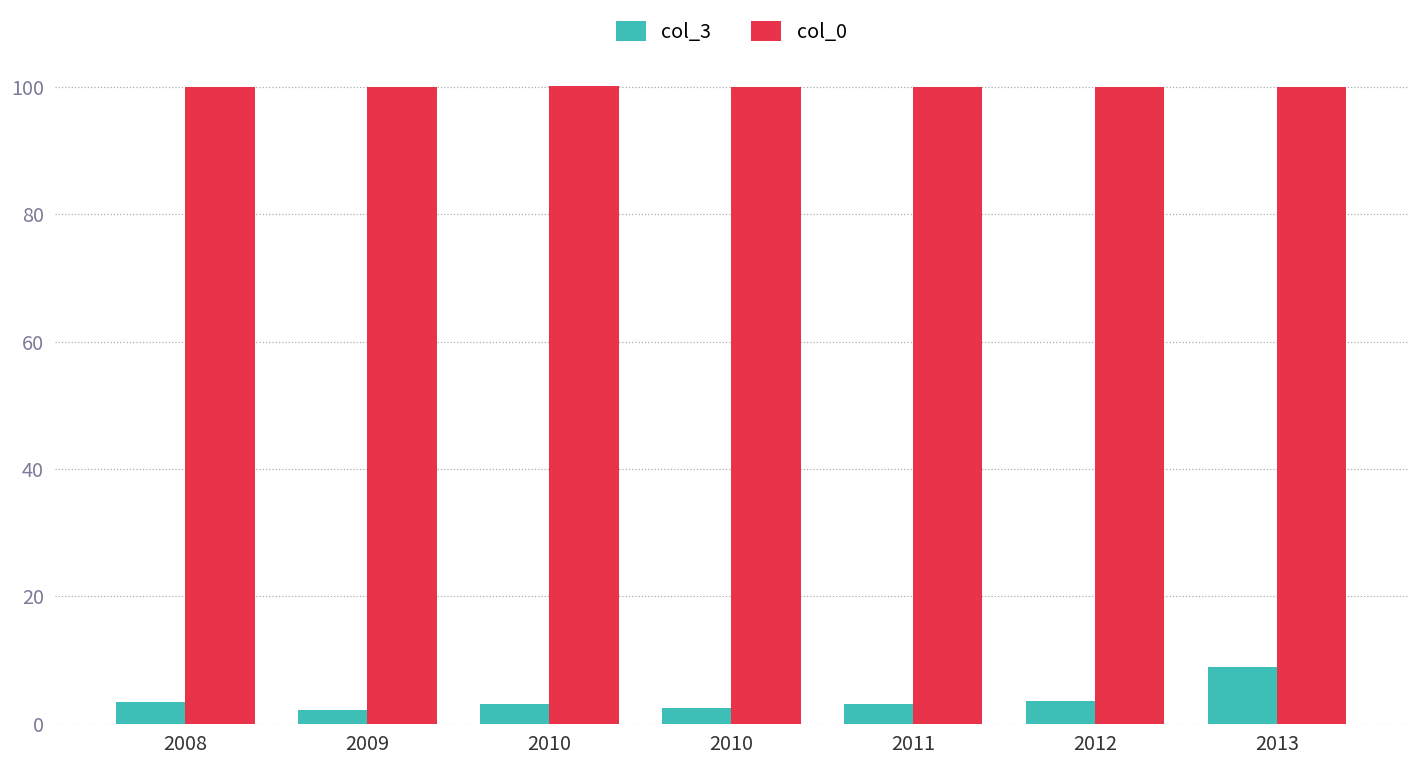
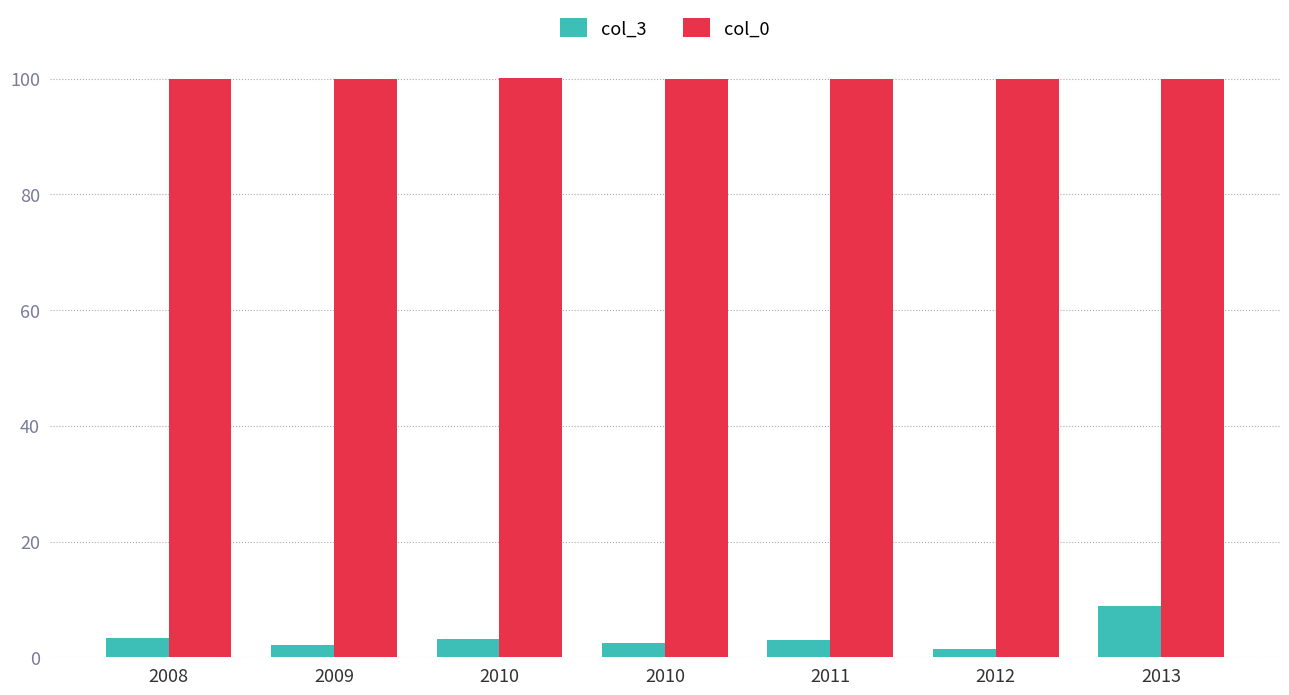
col_3, 2012: 4 -> 1
